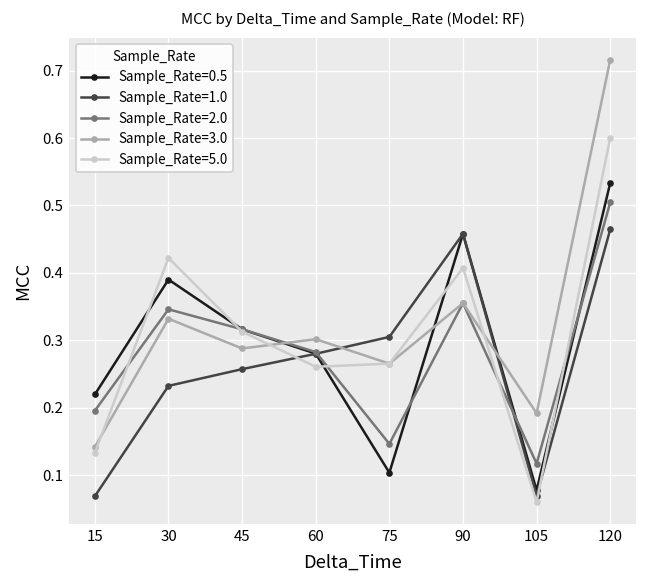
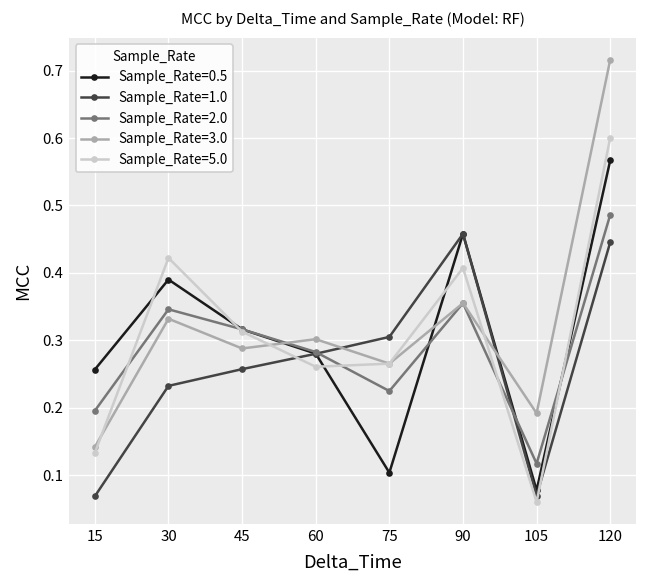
Sample_Rate=0.5, 15: 0.22 -> 0.26
Sample_Rate=2.0, 75: 0.15 -> 0.22
Sample_Rate=0.5, 120: 0.53 -> 0.57
Sample_Rate=1.0, 120: 0.46 -> 0.45
Sample_Rate=2.0, 120: 0.50 -> 0.49
